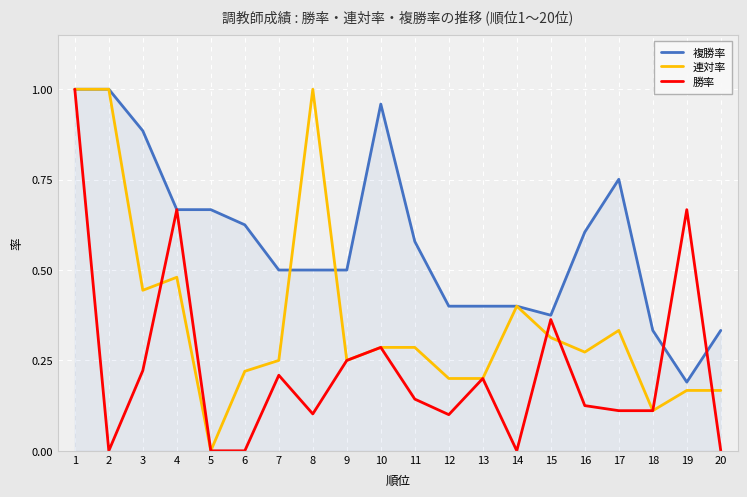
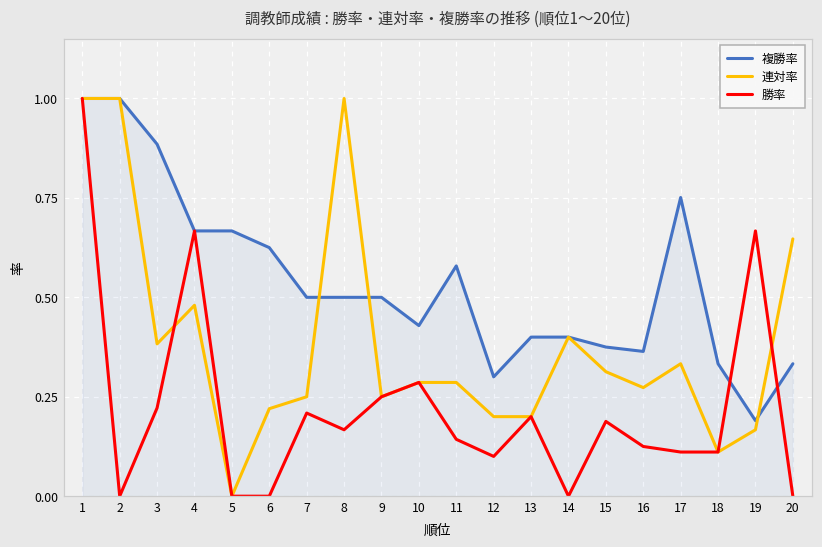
連対率, 3: 0.44 -> 0.38
勝率, 8: 0.10 -> 0.17
複勝率, 10: 0.96 -> 0.43
複勝率, 12: 0.4 -> 0.3
勝率, 15: 0.36 -> 0.19
複勝率, 16: 0.61 -> 0.36
連対率, 20: 0.17 -> 0.65
